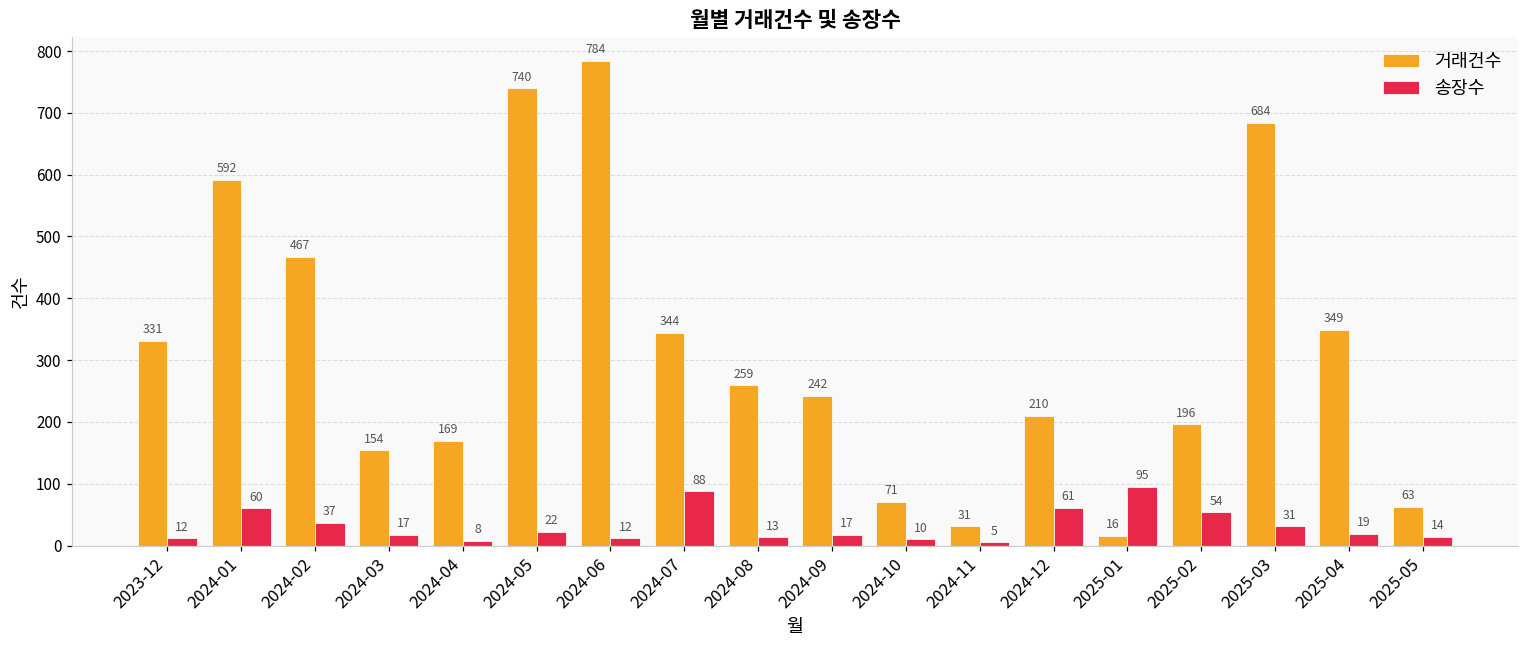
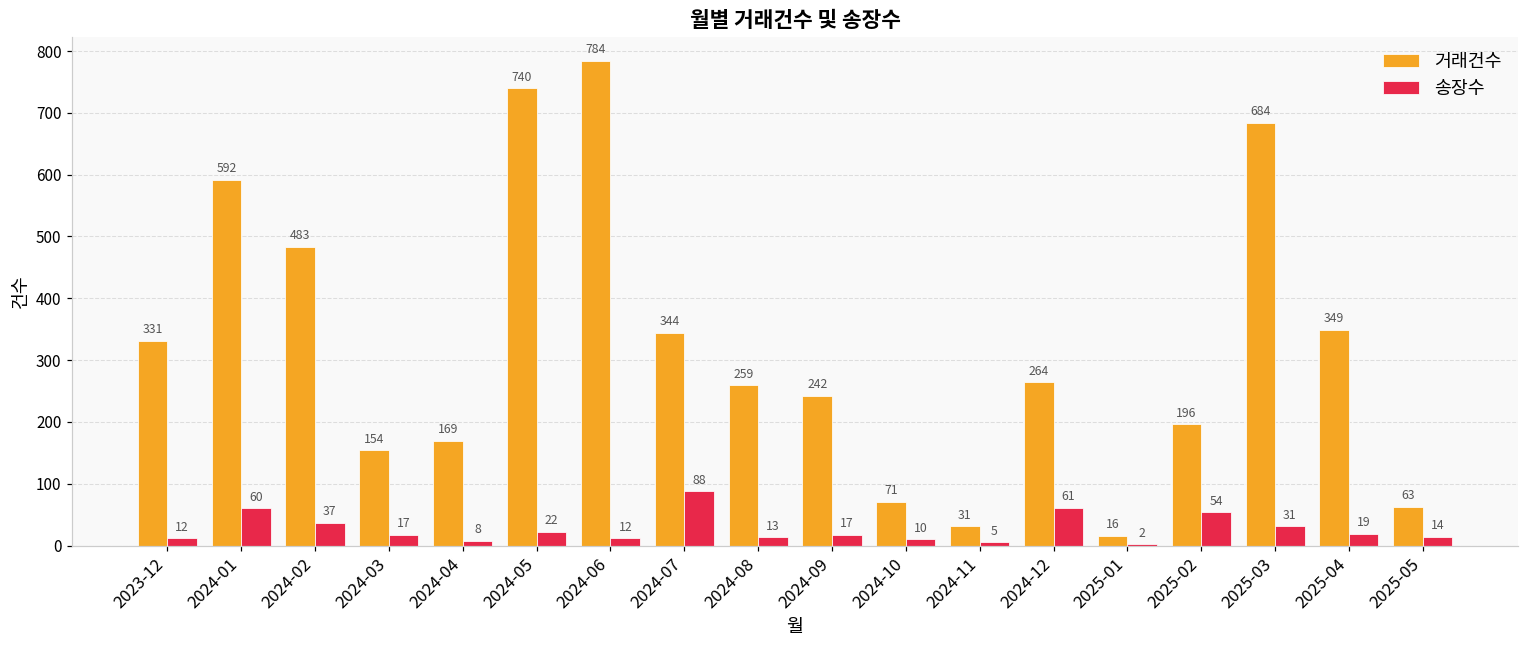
거래건수, 2024-02: 467 -> 483
거래건수, 2024-12: 210 -> 264
송장수, 2025-01: 95 -> 2
